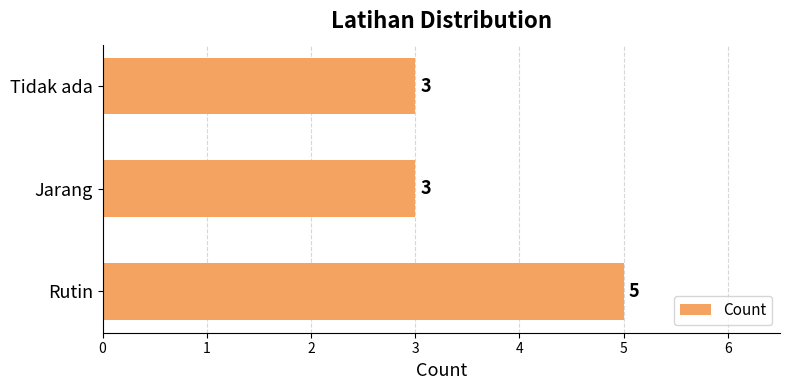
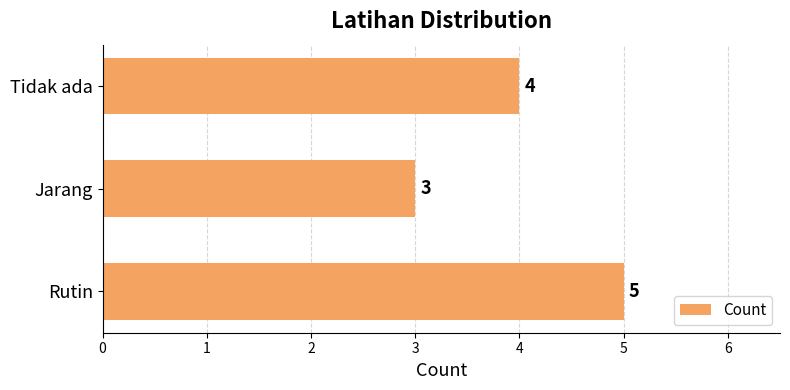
Tidak ada: 3 -> 4
